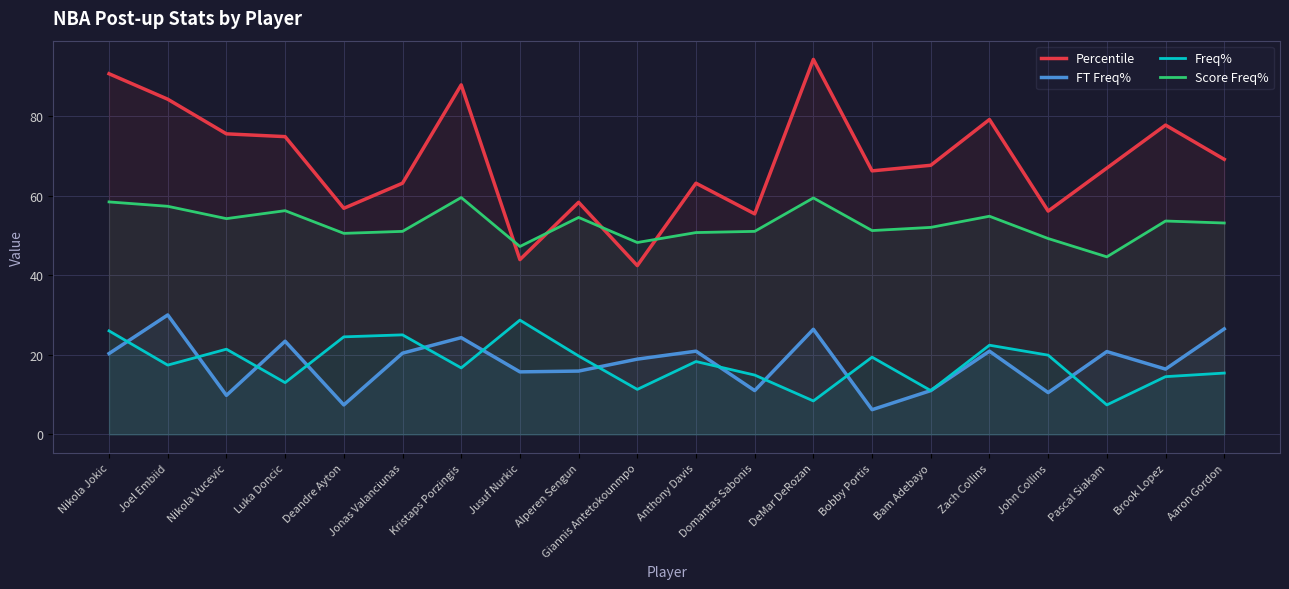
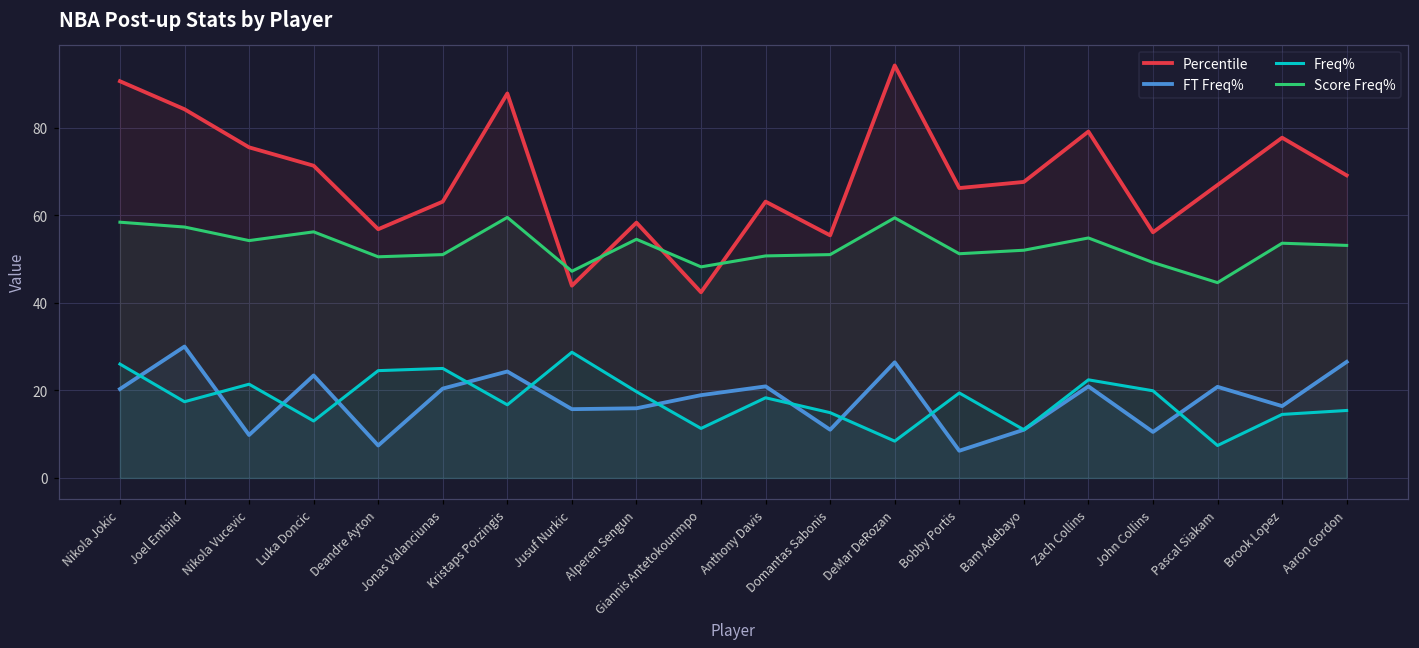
Percentile, Luka Doncic: 75 -> 71
